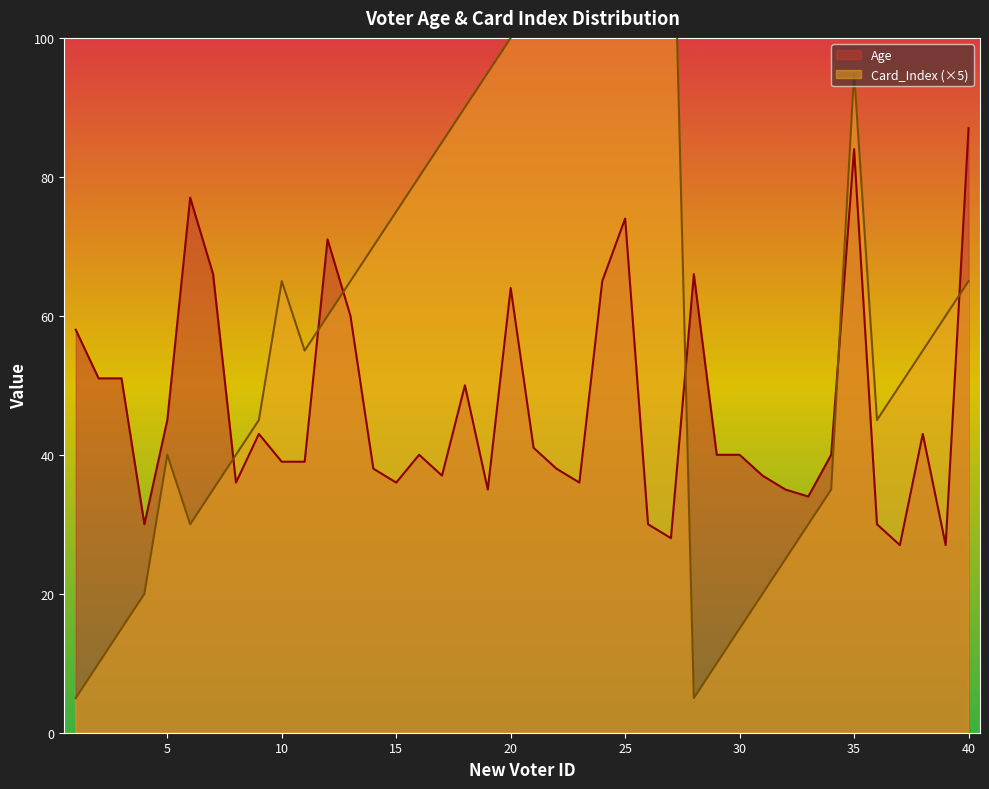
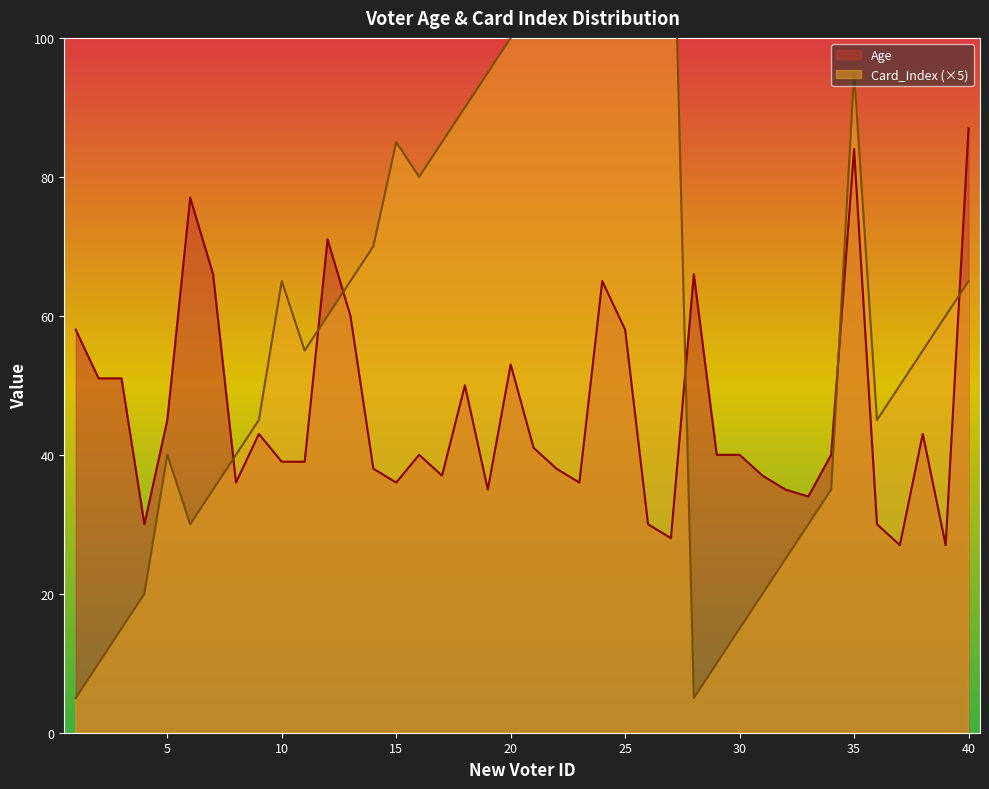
Card_Index (×5), 15: 75 -> 85
Age, 20: 64 -> 53
Age, 25: 74 -> 58
